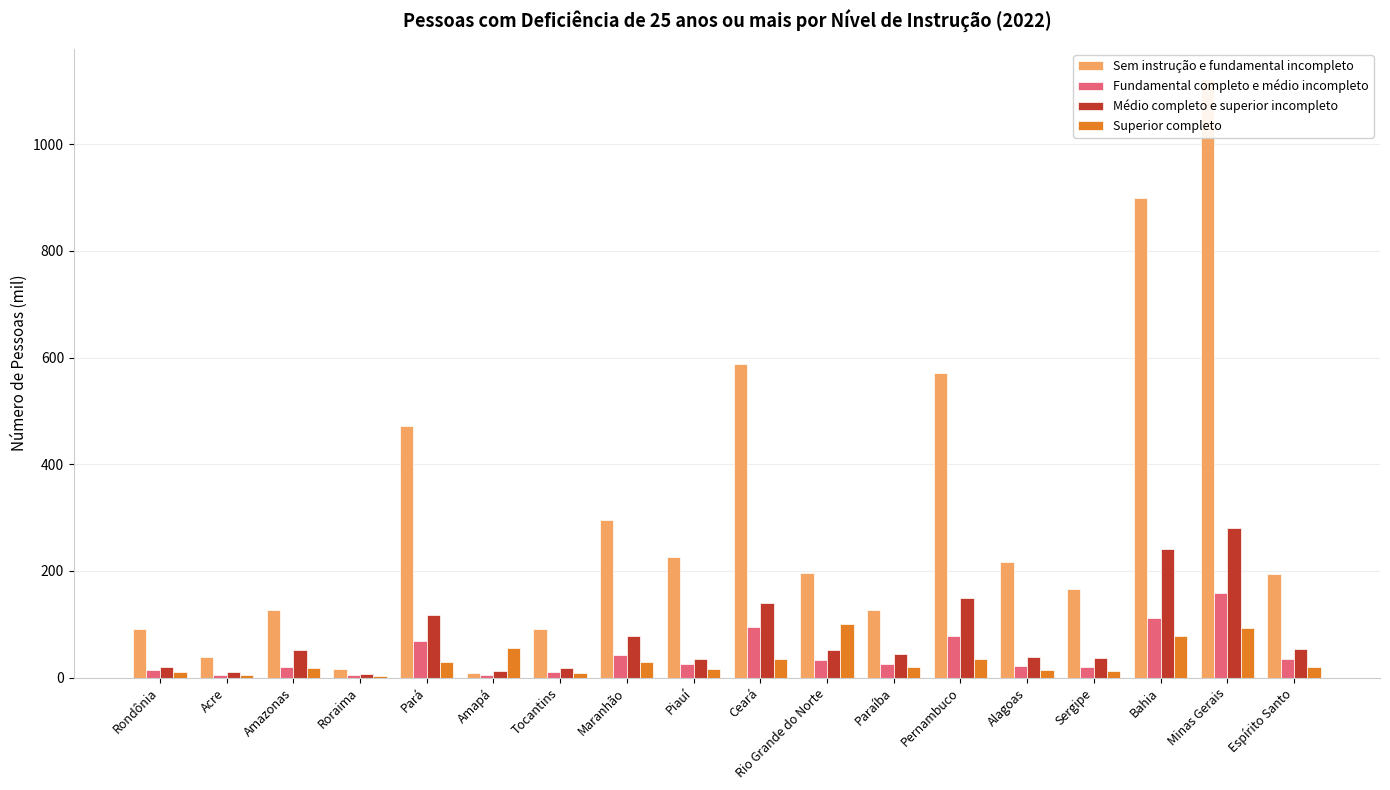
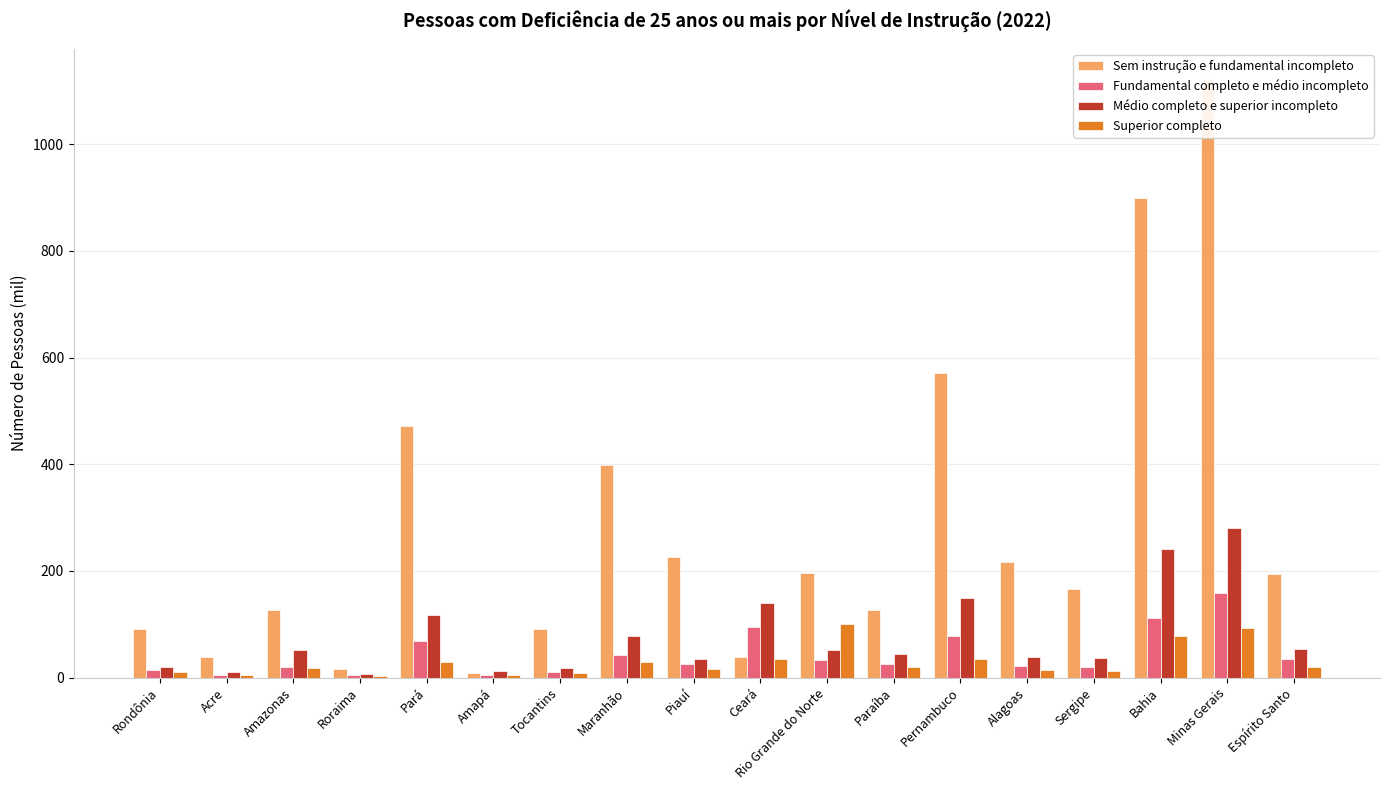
Superior completo, Amapá: 60 -> 0
Sem instrução e fundamental incompleto, Maranhão: 300 -> 400
Sem instrução e fundamental incompleto, Ceará: 590 -> 40
